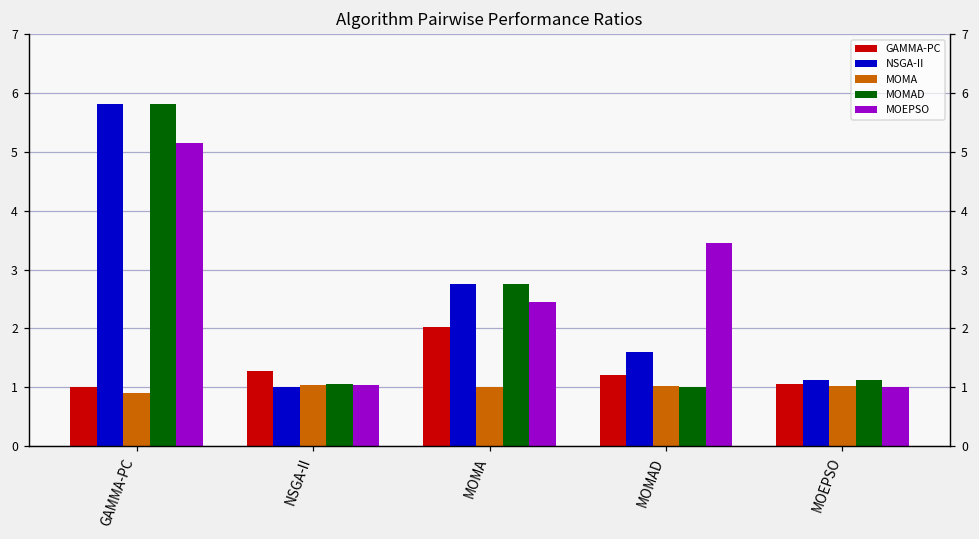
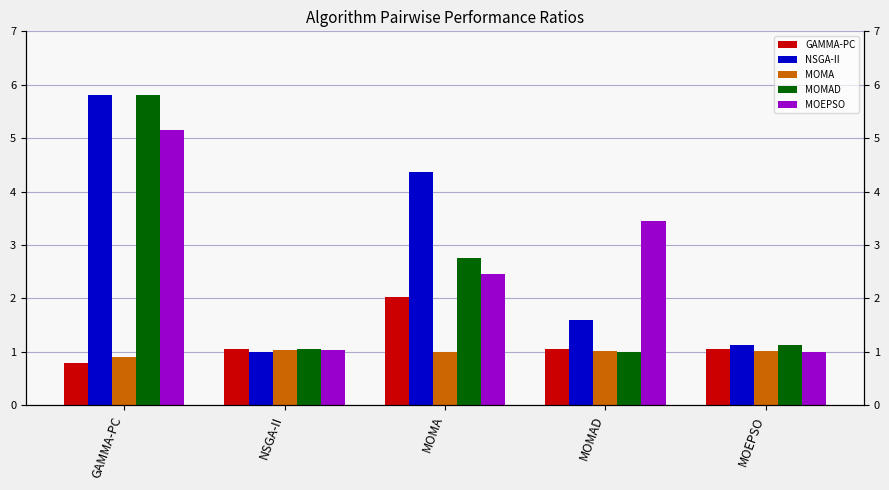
GAMMA-PC, GAMMA-PC: 1.0 -> 0.8
GAMMA-PC, NSGA-II: 1.3 -> 1.1
NSGA-II, MOMA: 2.8 -> 4.4
GAMMA-PC, MOMAD: 1.2 -> 1.0
